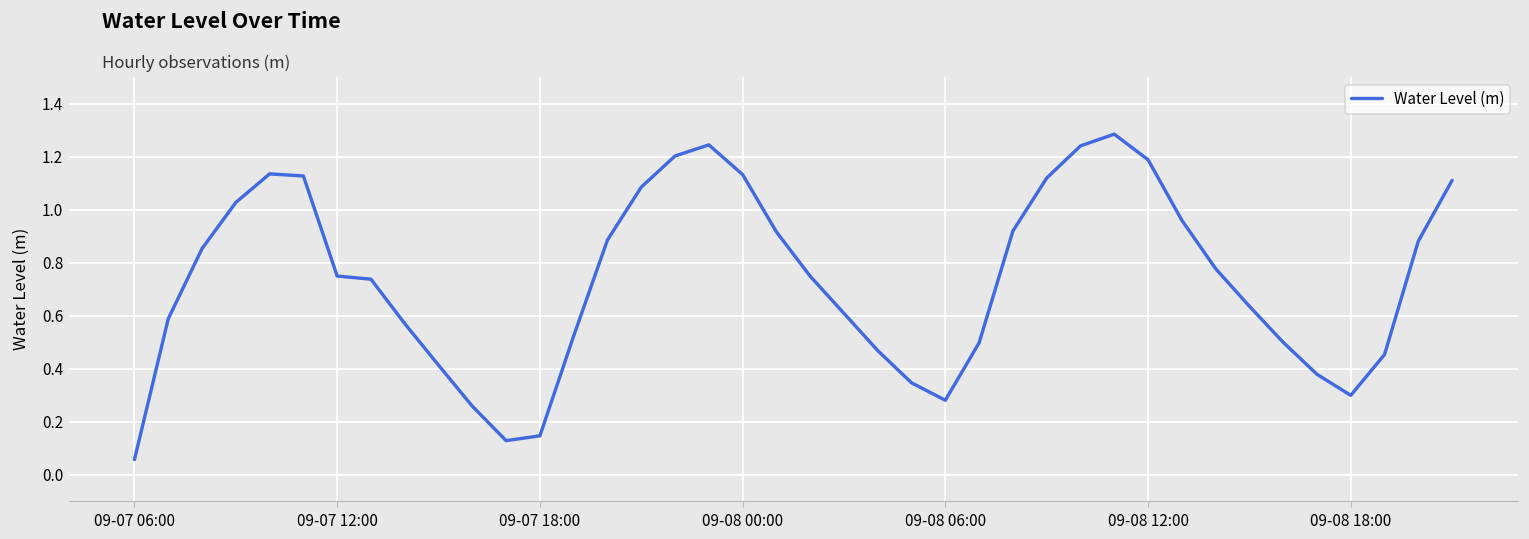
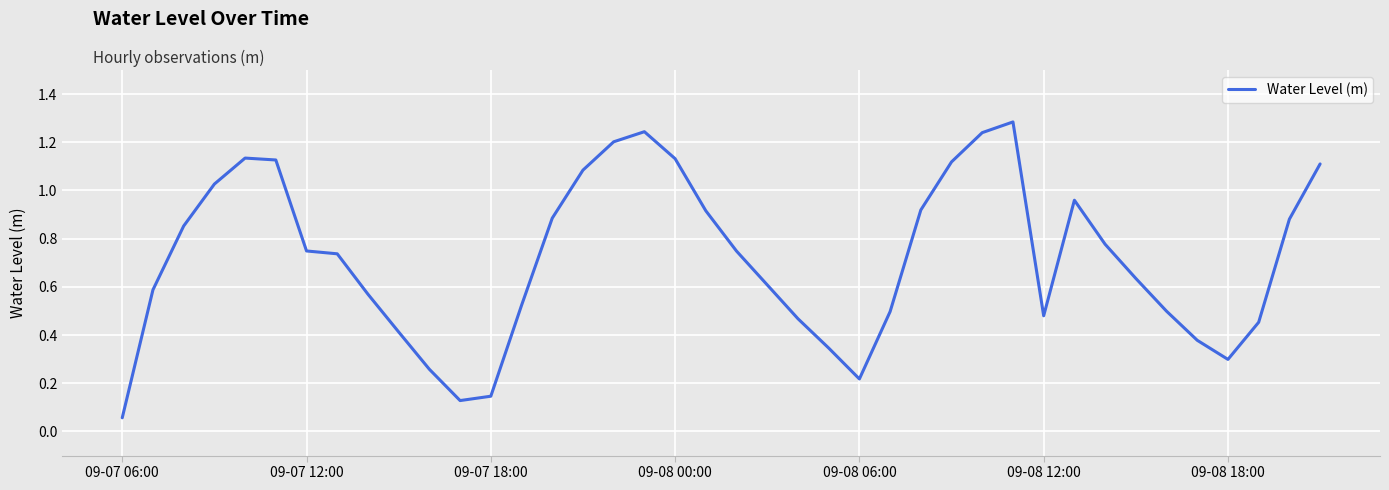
09-08 06:00: 0.28 -> 0.22
09-08 12:00: 1.19 -> 0.48
